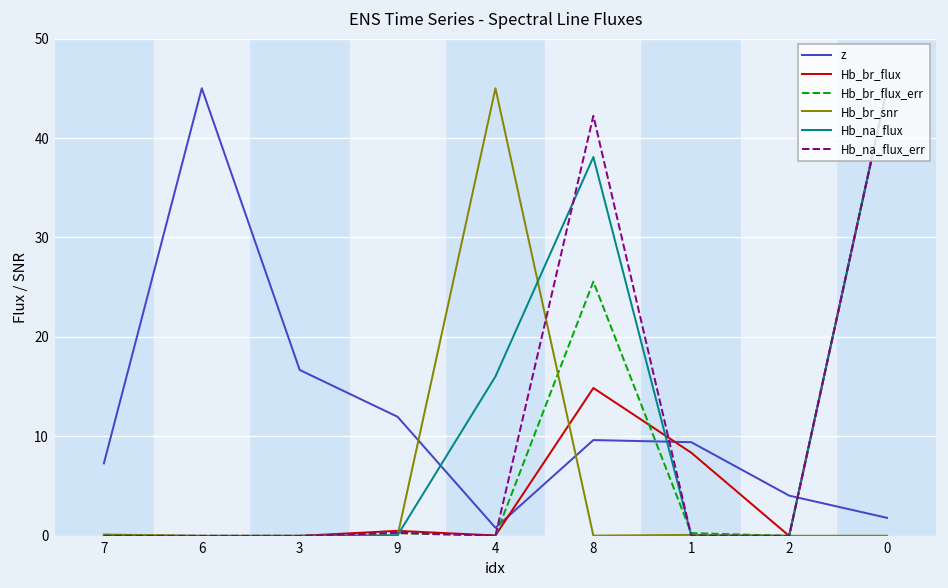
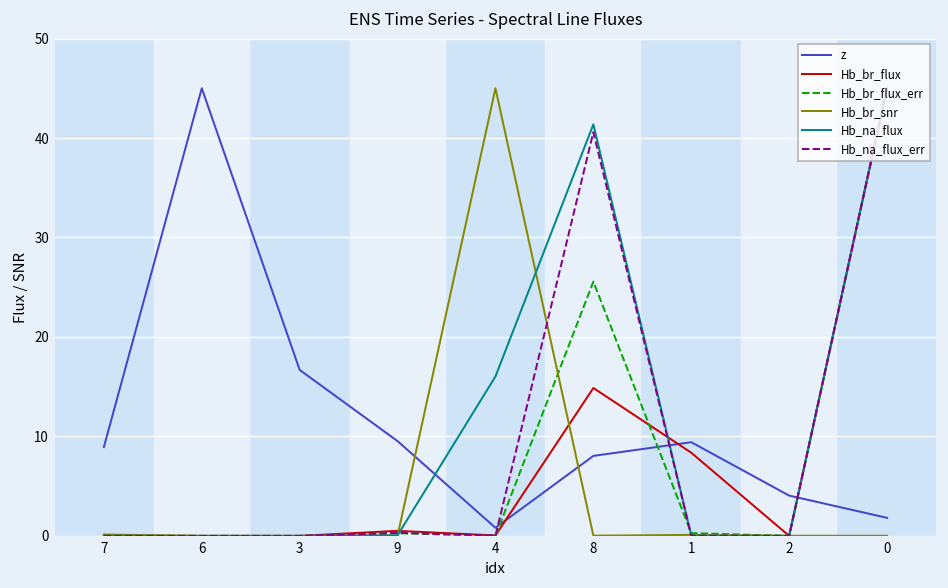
z, 7: 7 -> 9
z, 9: 12 -> 10
z, 8: 10 -> 8
Hb_na_flux, 8: 38 -> 41
Hb_na_flux_err, 8: 42 -> 41
